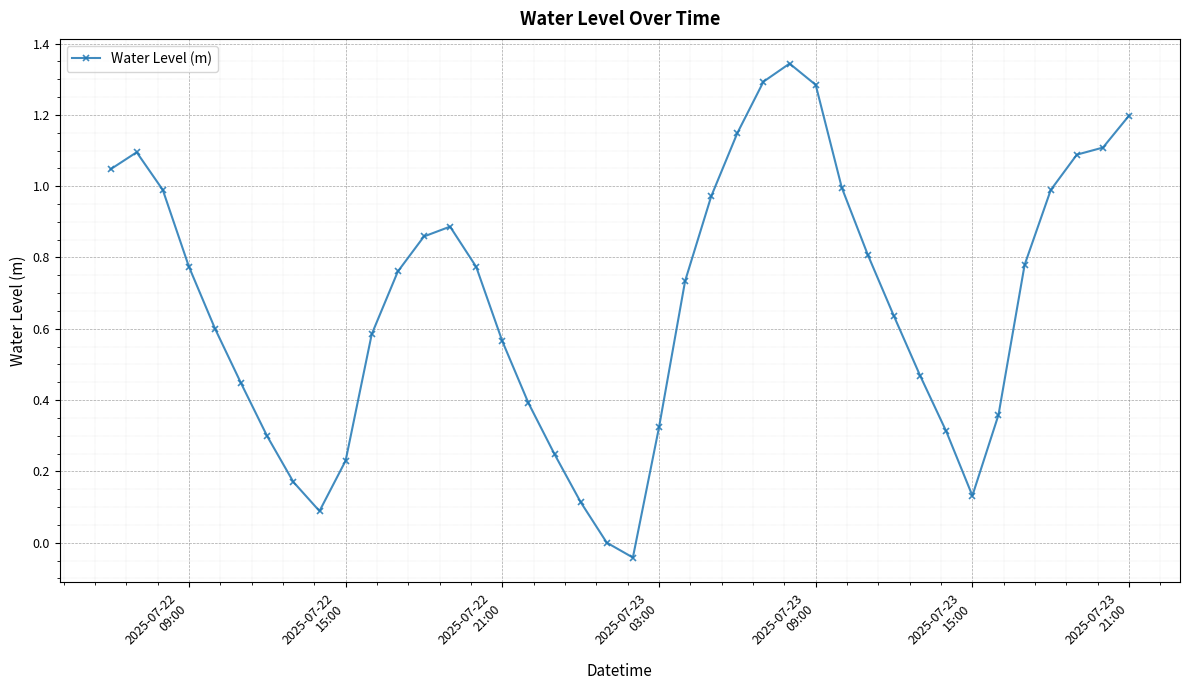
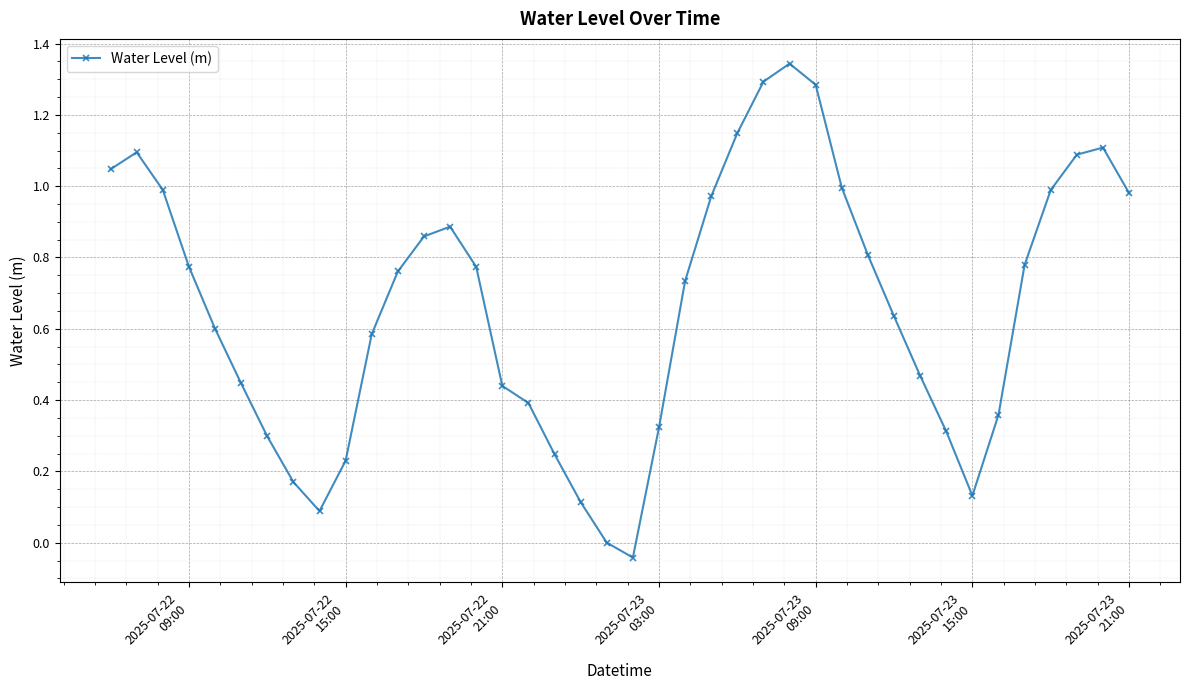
2025-07-22 21:00: 0.57 -> 0.44
2025-07-23 21:00: 1.20 -> 0.98
